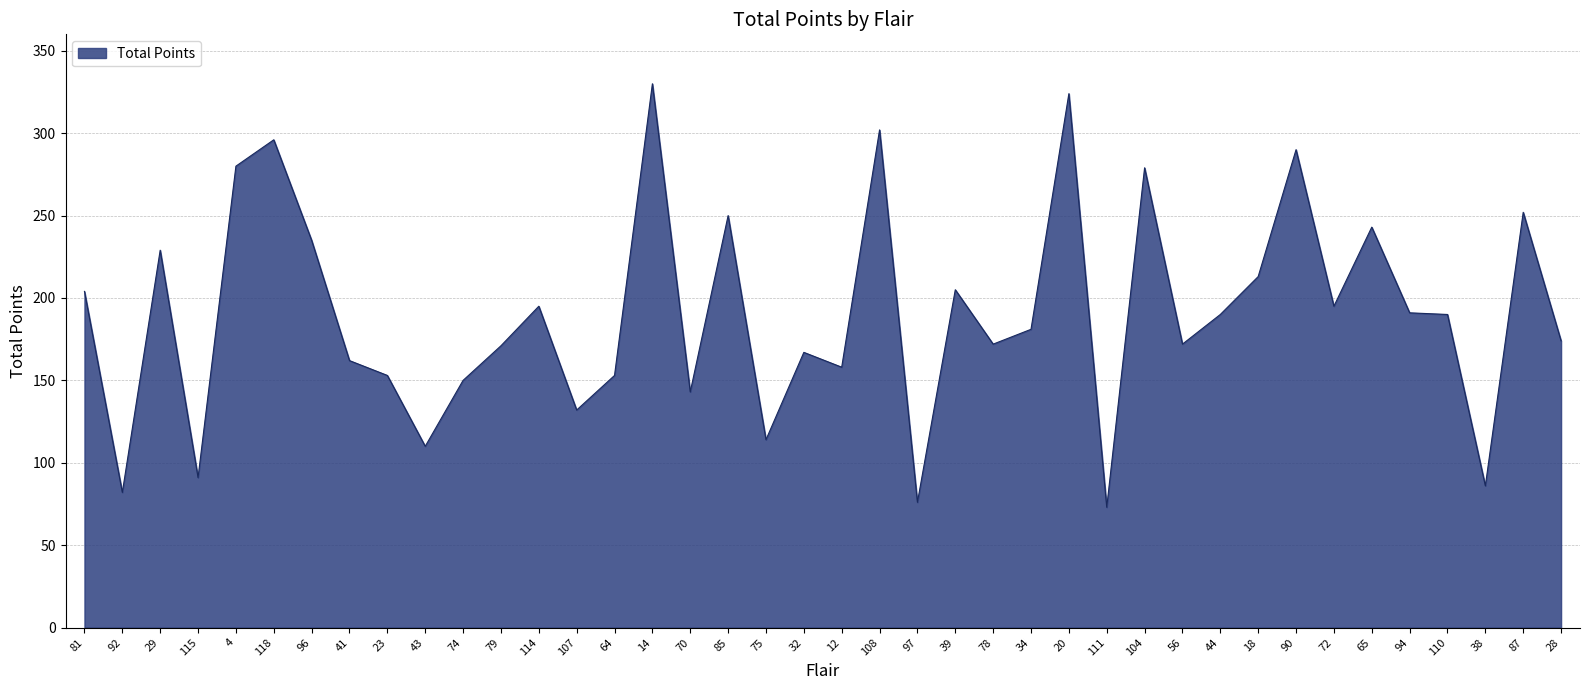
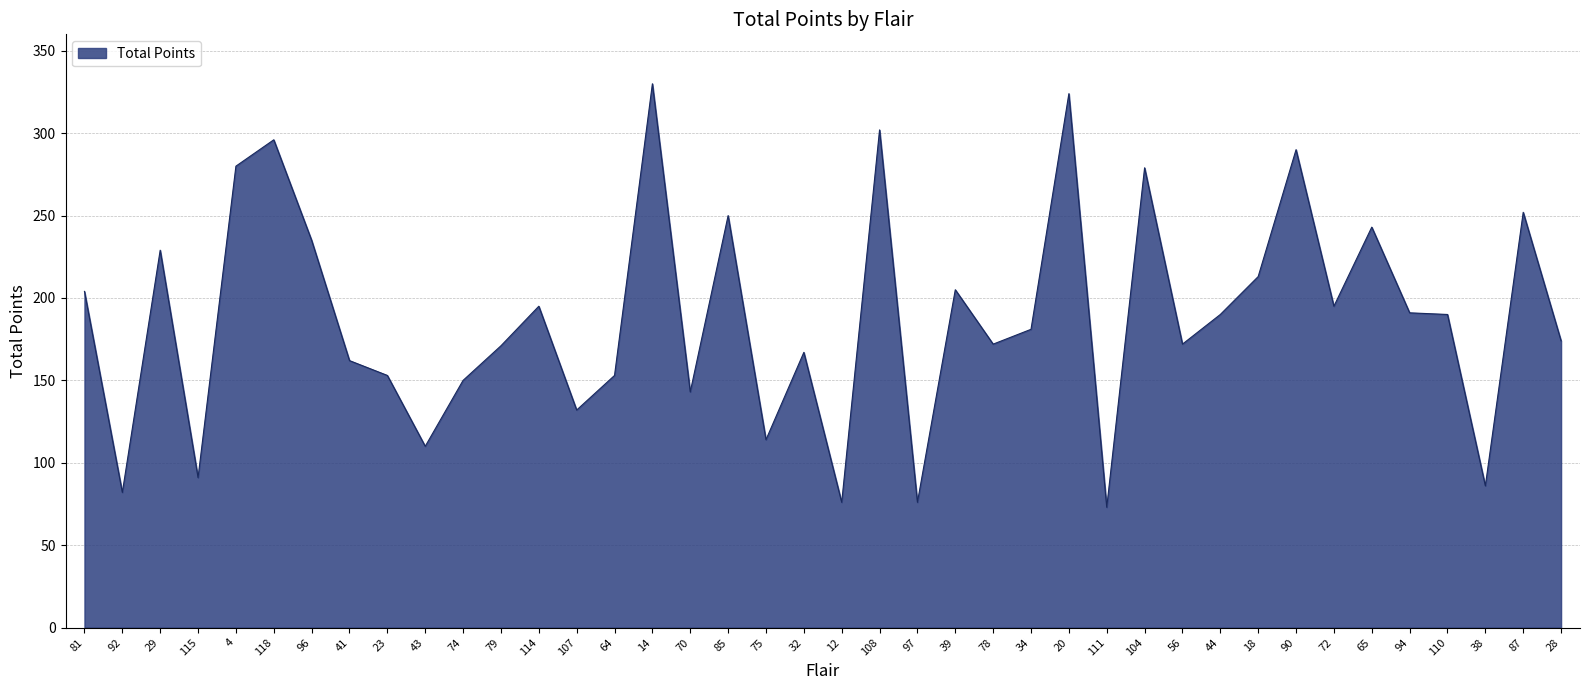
12: 158 -> 76
